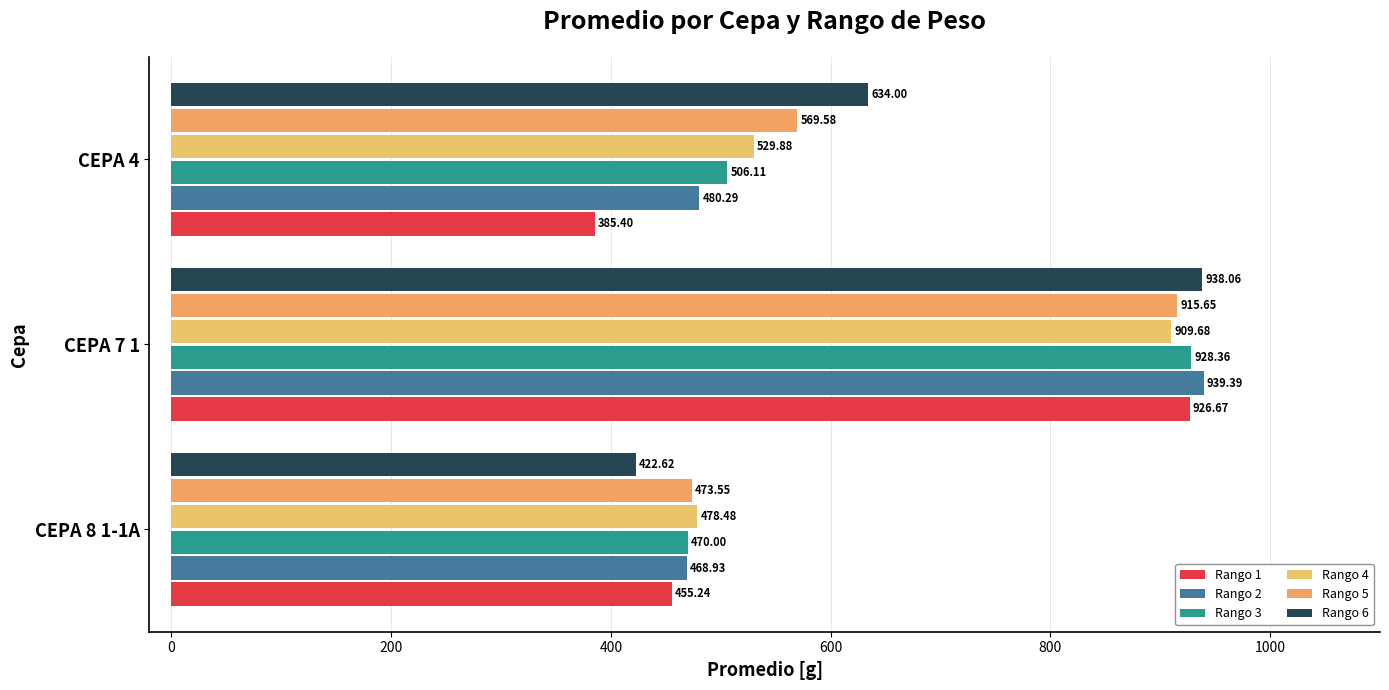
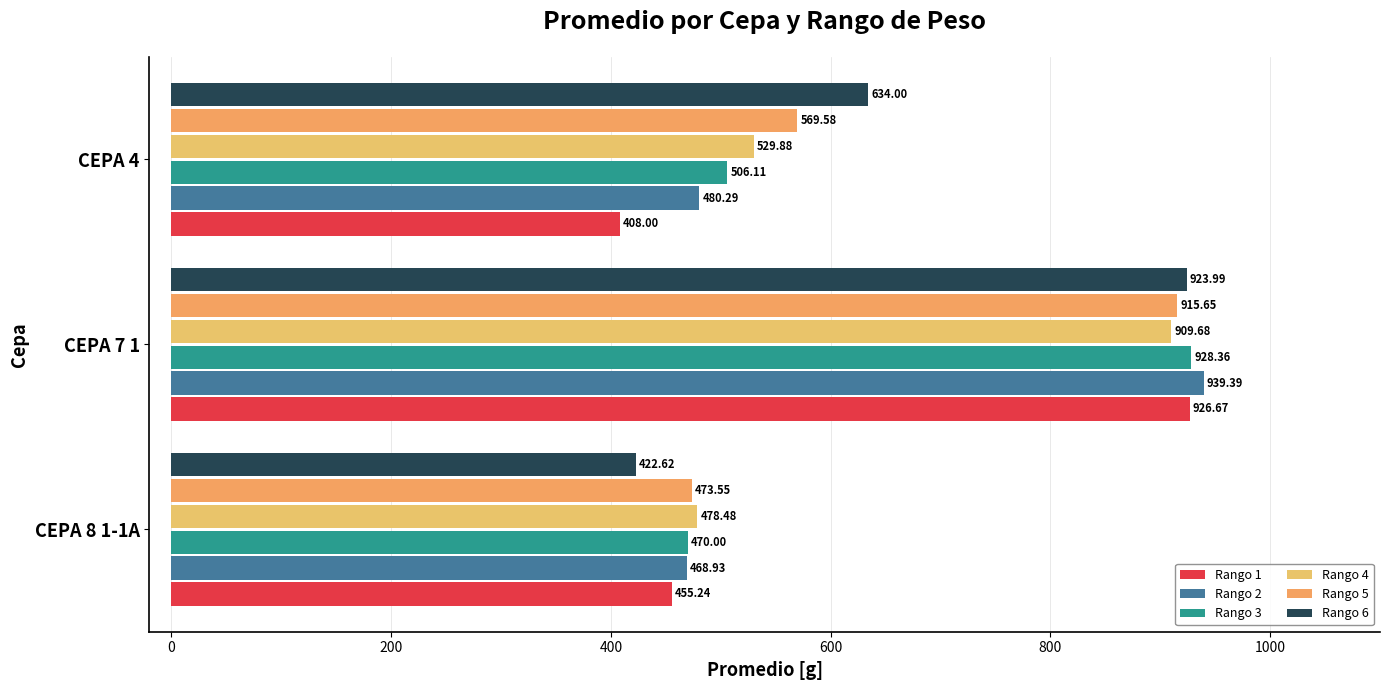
Rango 1, CEPA 4: 385.40 -> 408.00
Rango 6, CEPA 7 1: 938.06 -> 923.99
